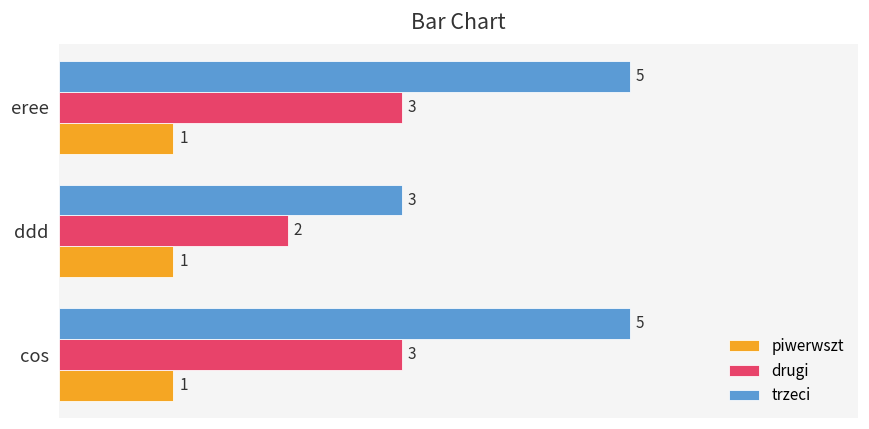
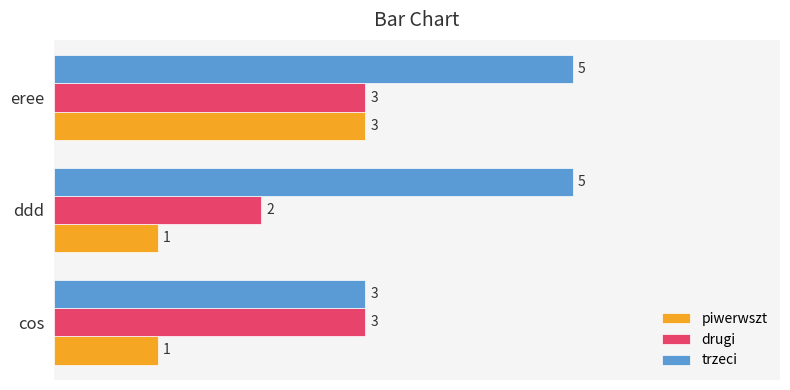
piwerwszt, eree: 1 -> 3
trzeci, ddd: 3 -> 5
trzeci, cos: 5 -> 3
